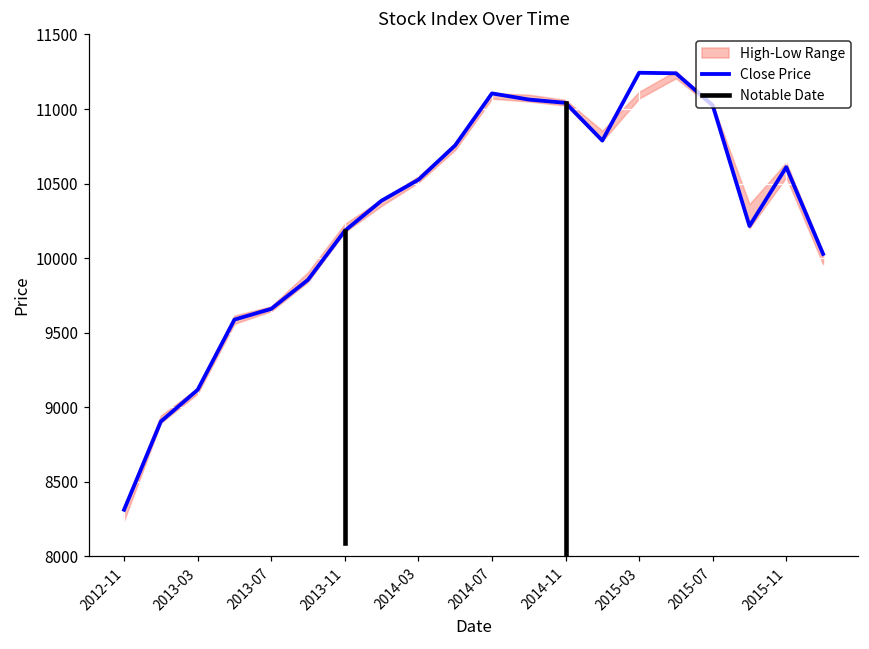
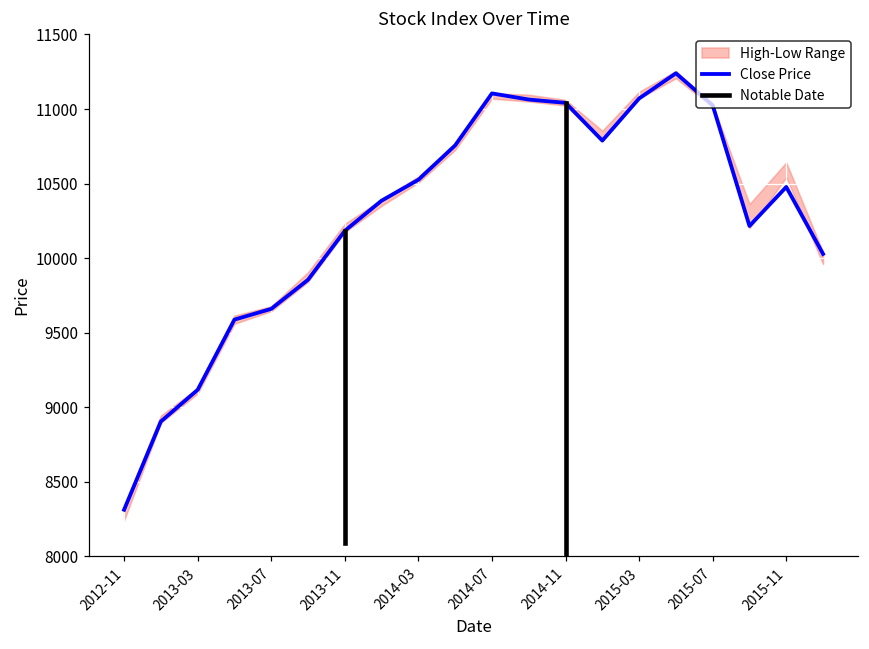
Close Price, 2015-03: 11240 -> 11070
Close Price, 2015-11: 10610 -> 10480
